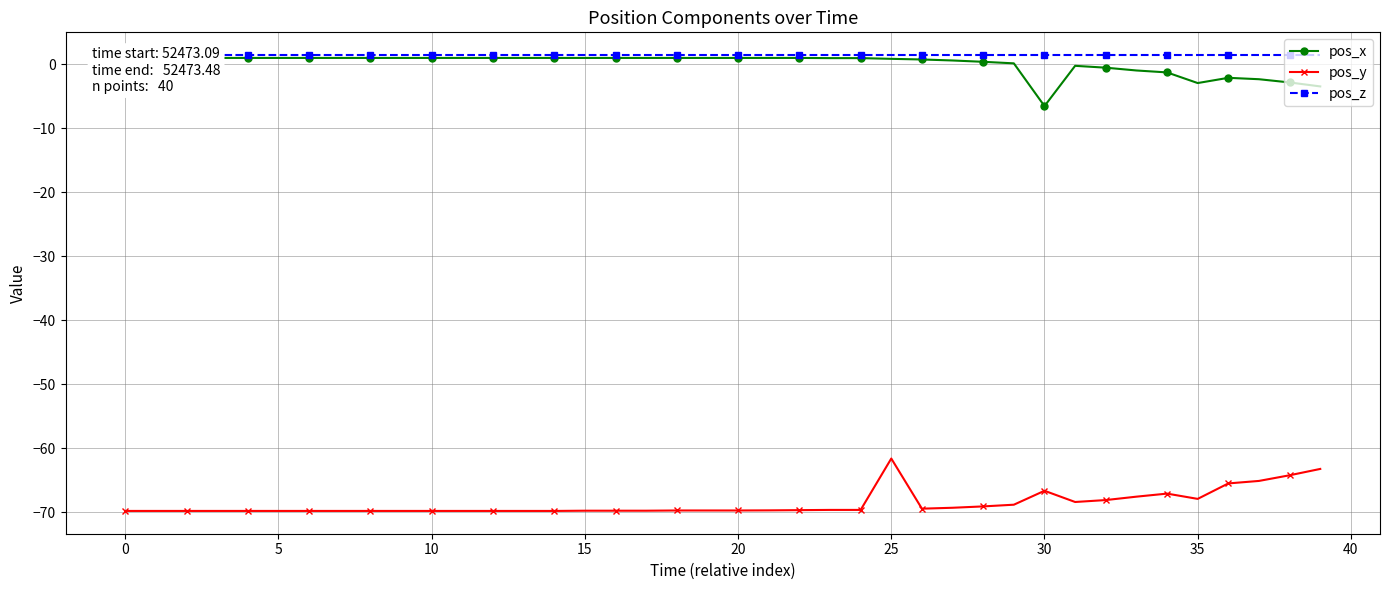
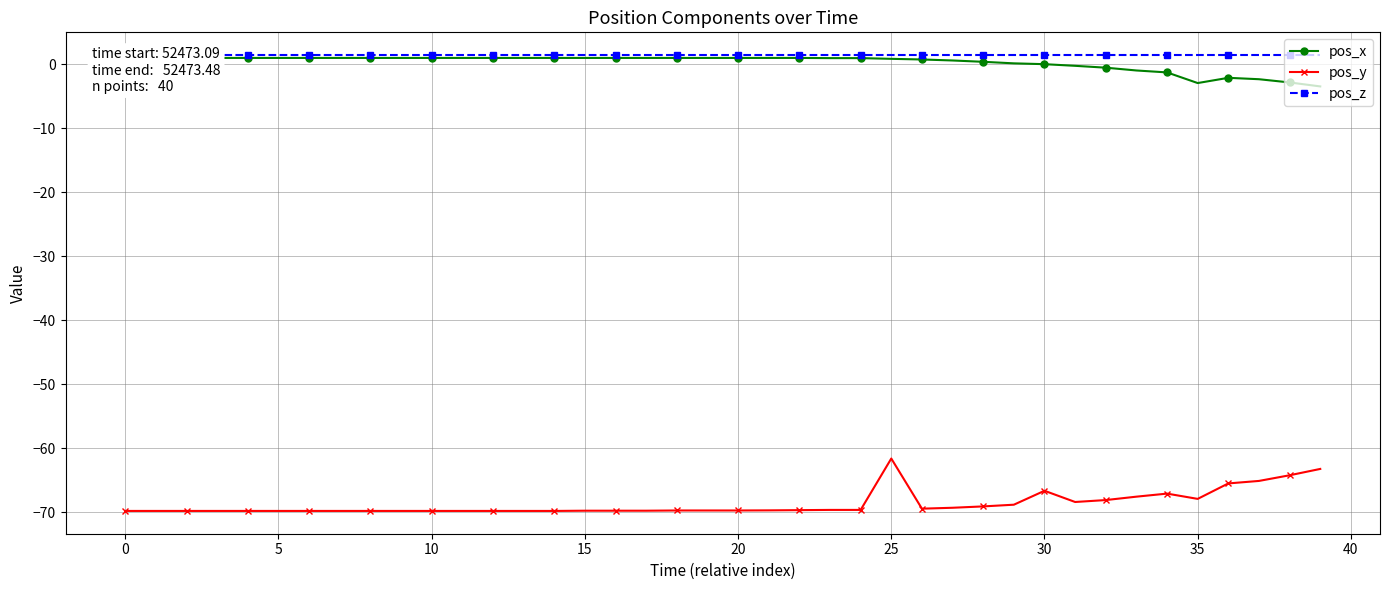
pos_x, 30: -7 -> 0
